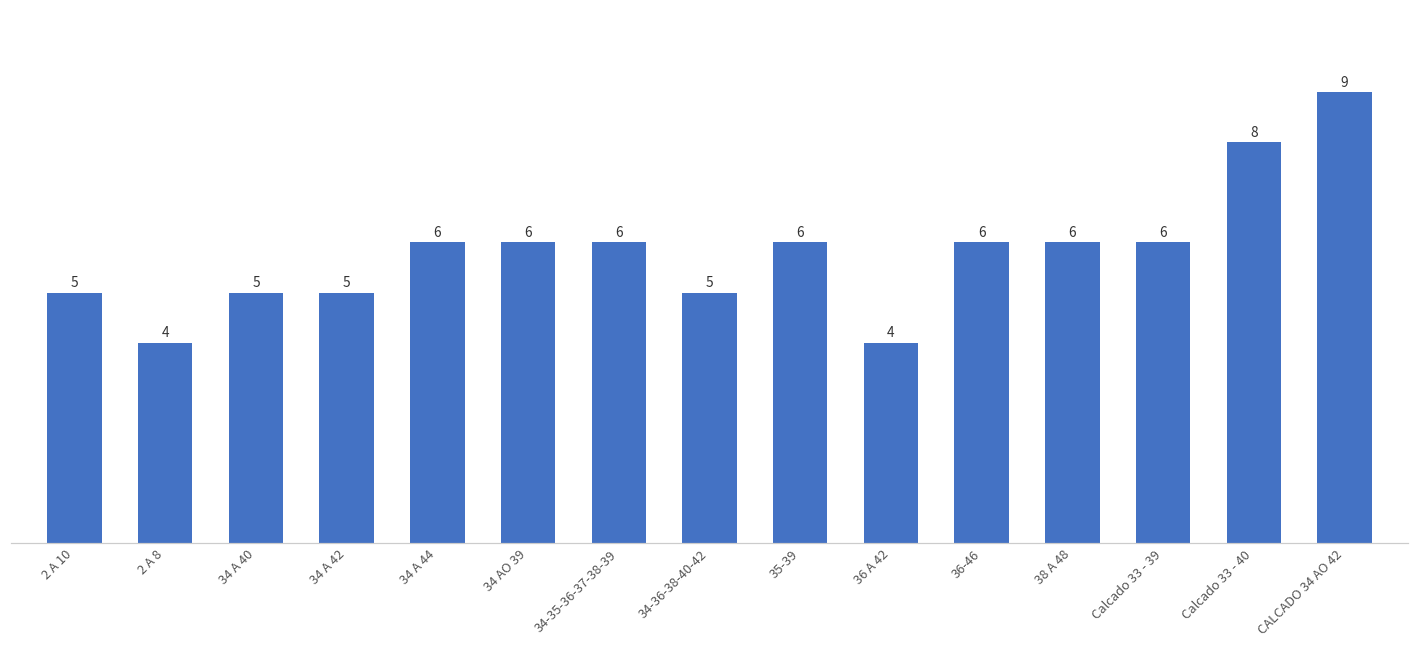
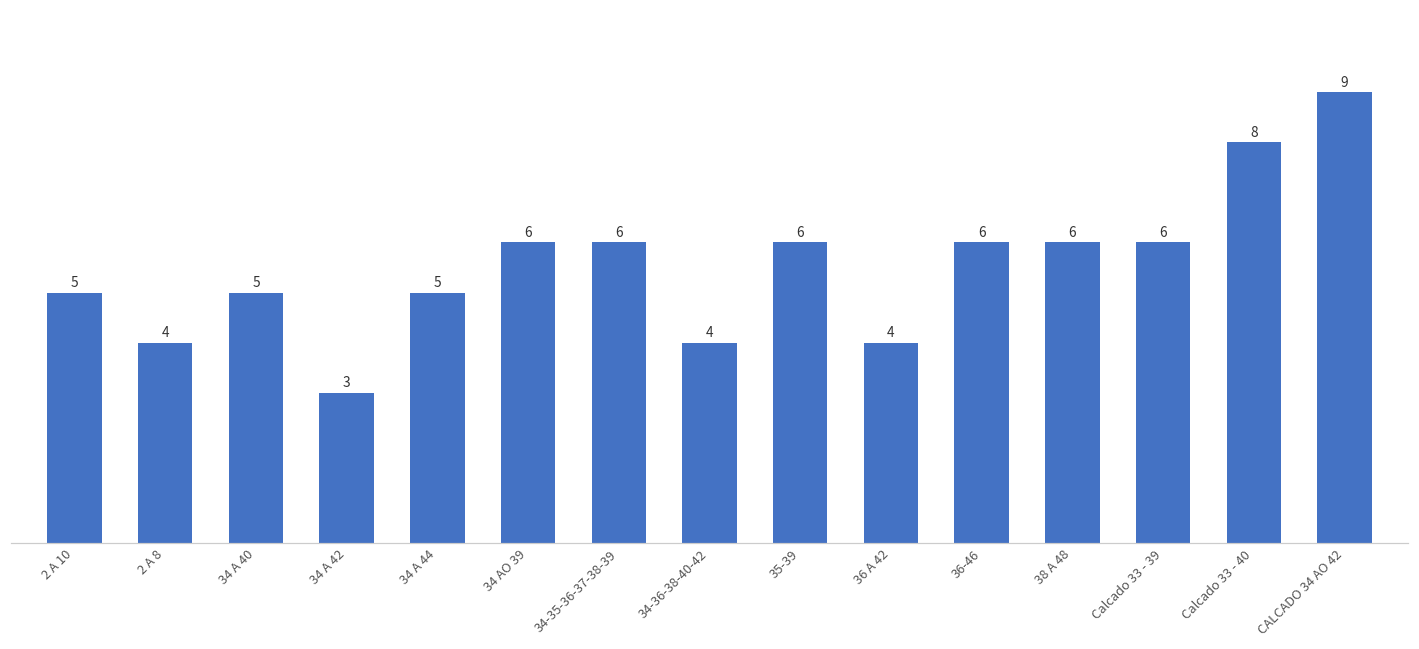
34 A 42: 5 -> 3
34 A 44: 6 -> 5
34-36-38-40-42: 5 -> 4
